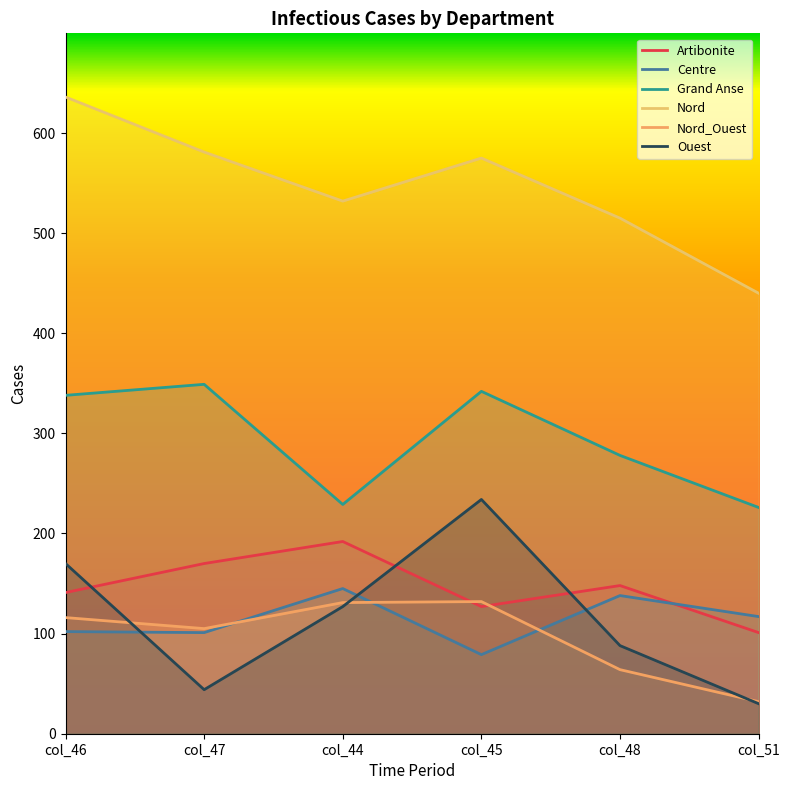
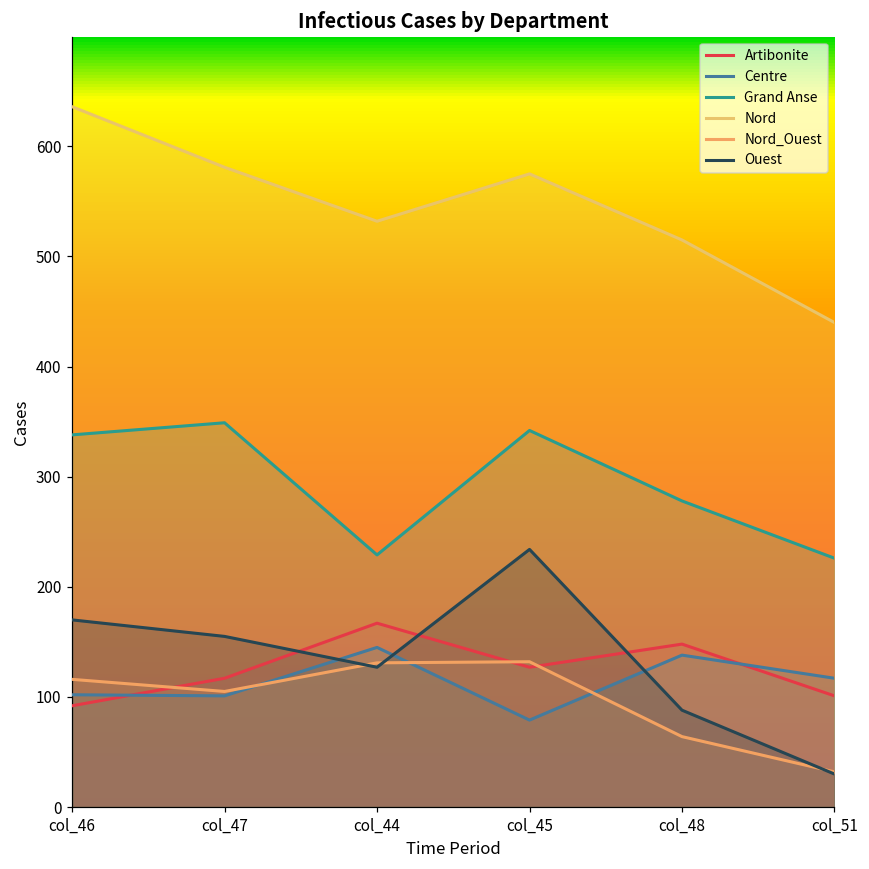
Artibonite, col_46: 141 -> 92
Artibonite, col_47: 170 -> 117
Ouest, col_47: 44 -> 155
Artibonite, col_44: 192 -> 167
